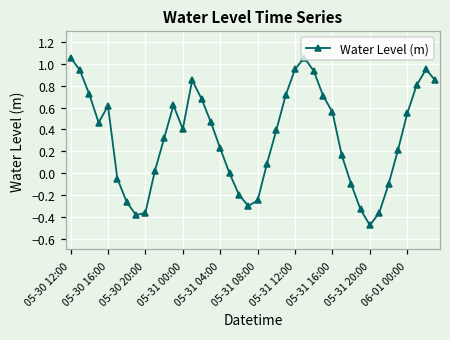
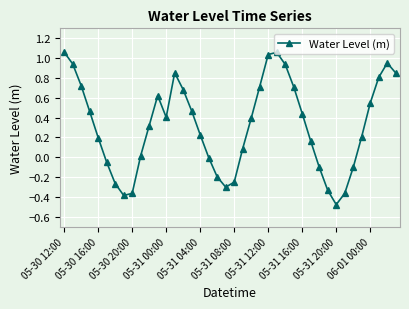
05-30 16:00: 0.6 -> 0.2
05-31 12:00: 0.95 -> 1.04
05-31 16:00: 0.6 -> 0.4
